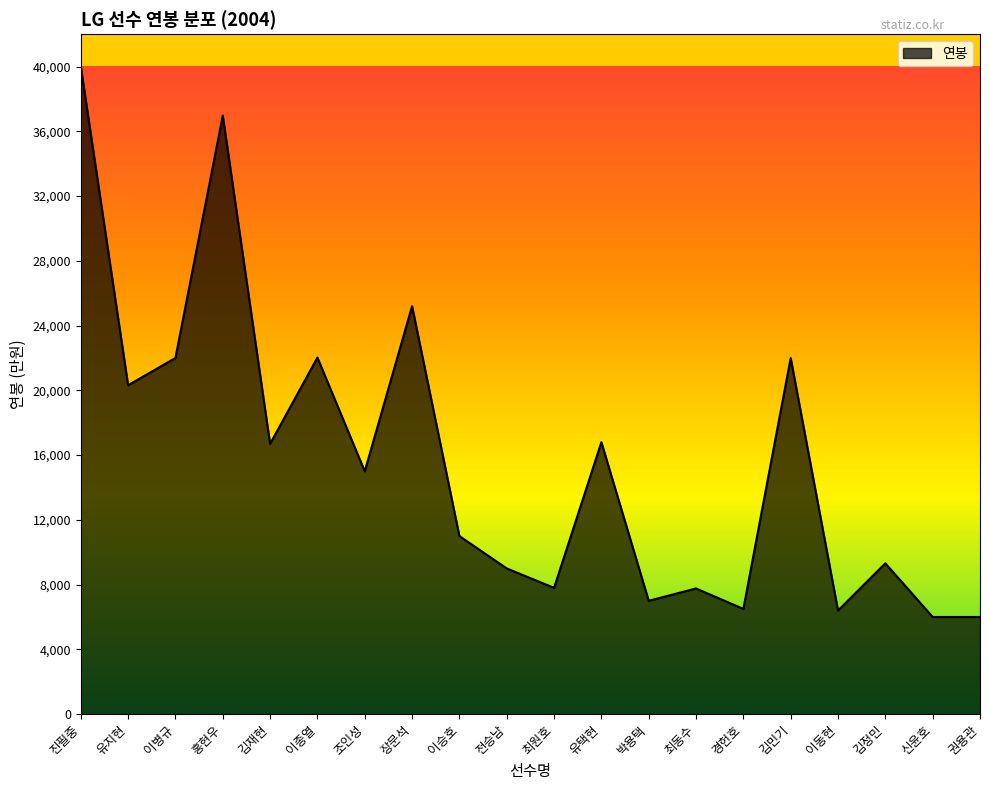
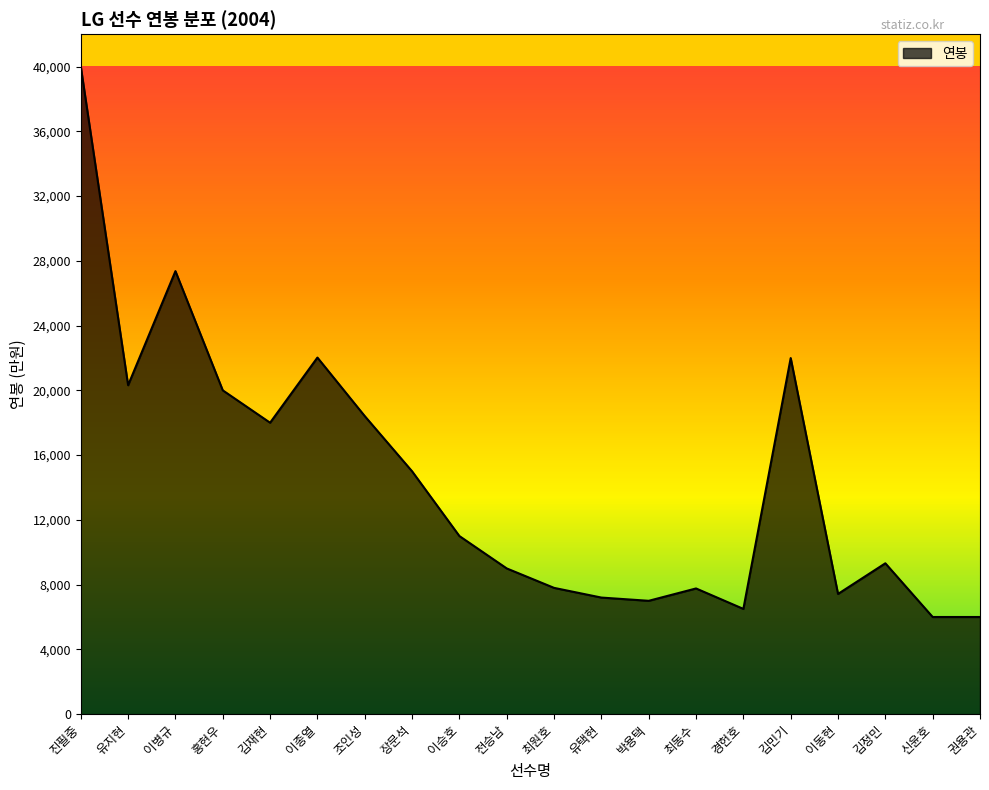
이병규: 22,000 -> 27,400
홍현우: 37,000 -> 20,000
김재현: 16,700 -> 18,000
조인성: 15,000 -> 18,400
장문석: 25,200 -> 15,000
유택현: 16,800 -> 7,200
이동현: 6,400 -> 7,400
